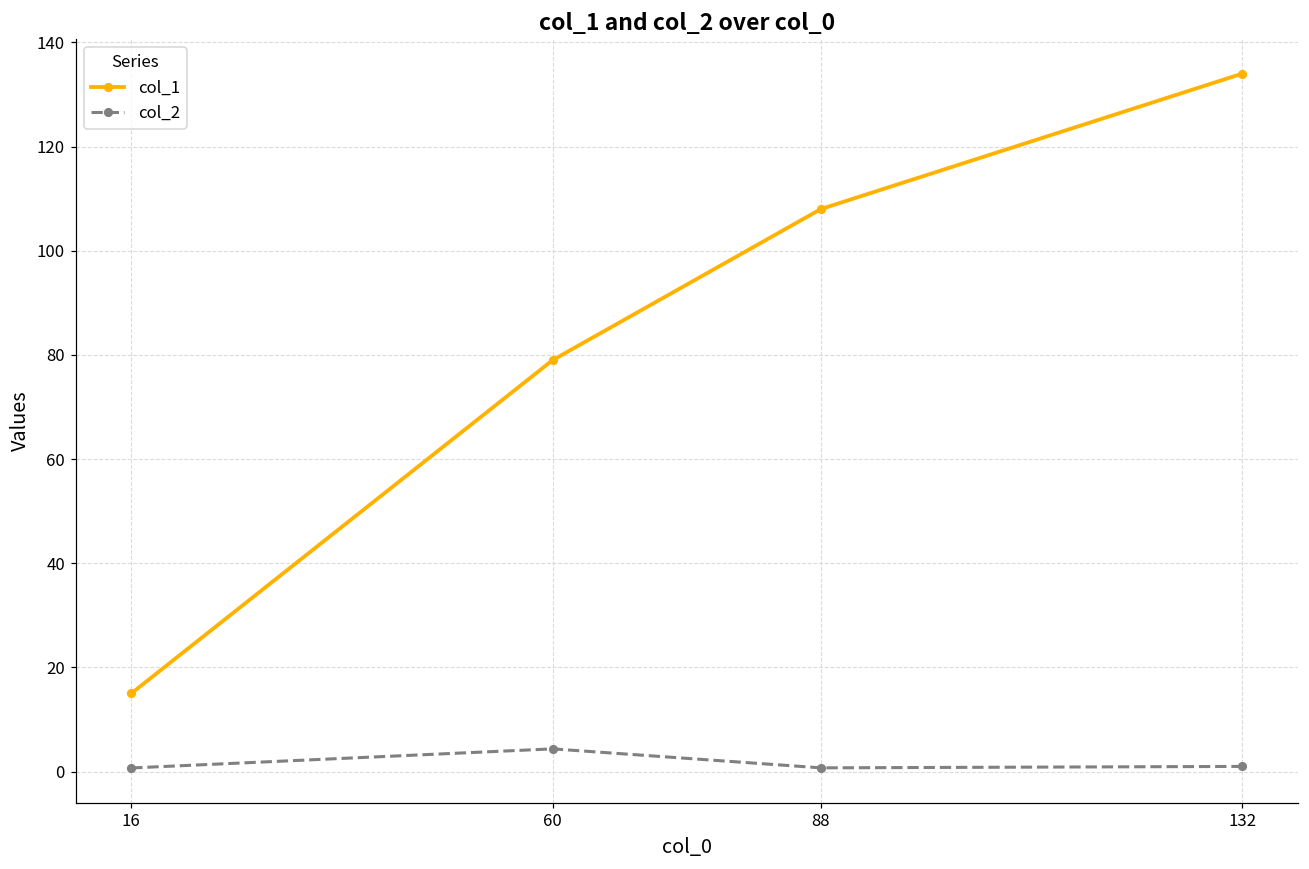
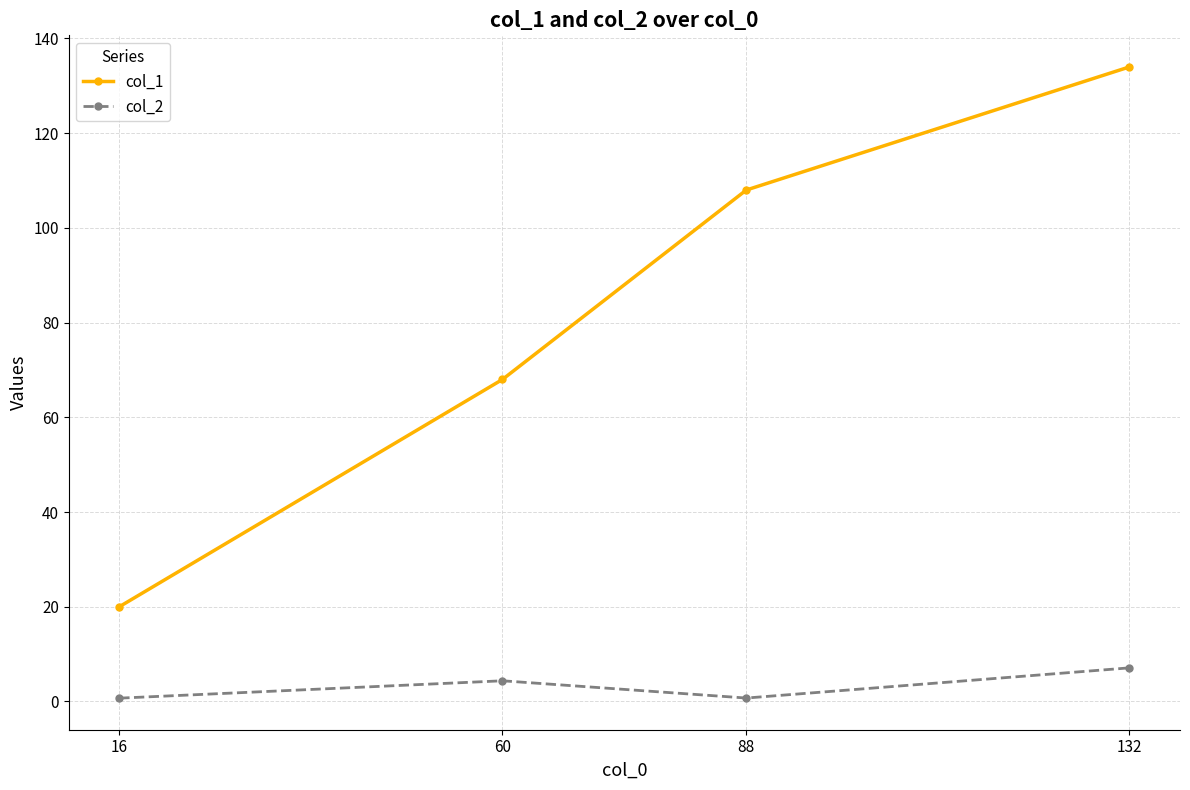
col_1, 16: 15 -> 20
col_1, 60: 79 -> 68
col_2, 132: 1 -> 7
